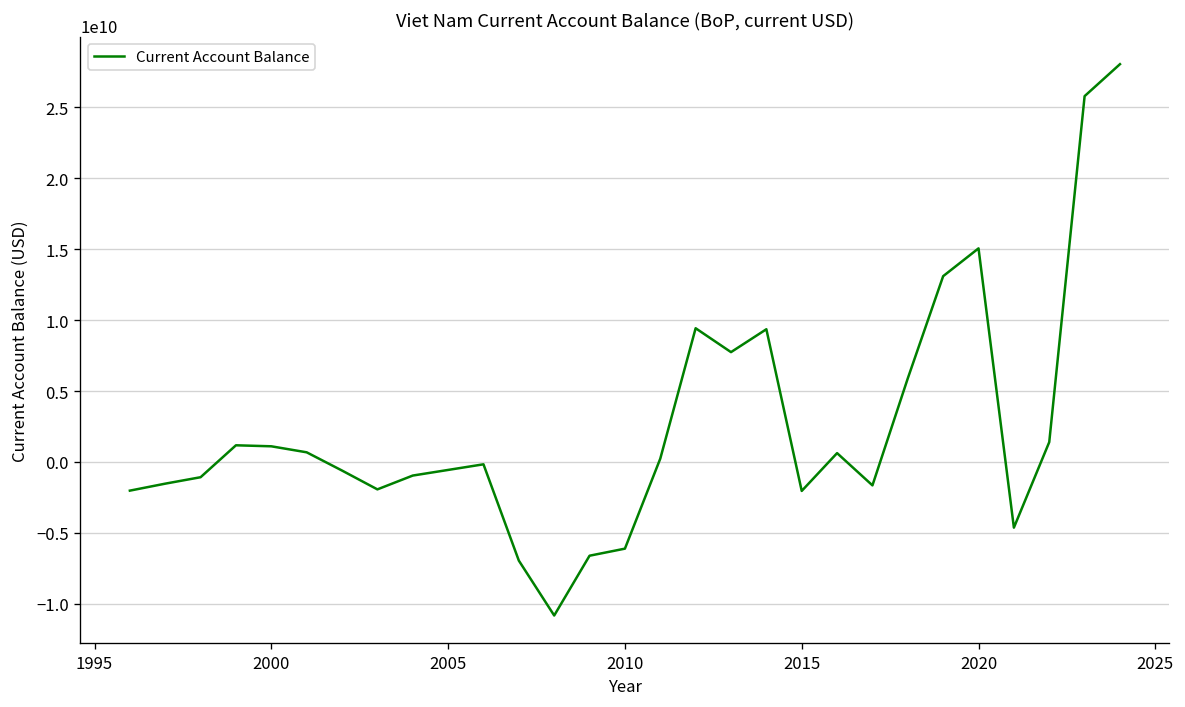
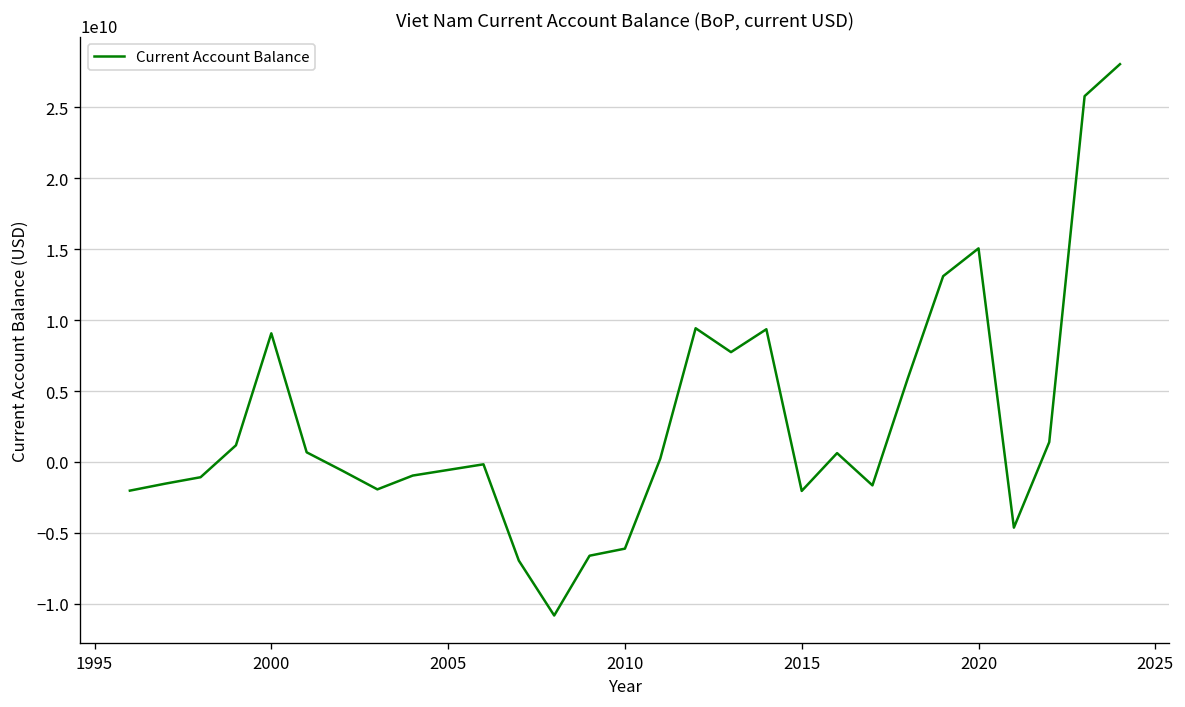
2000: 1100000000 -> 9100000000
